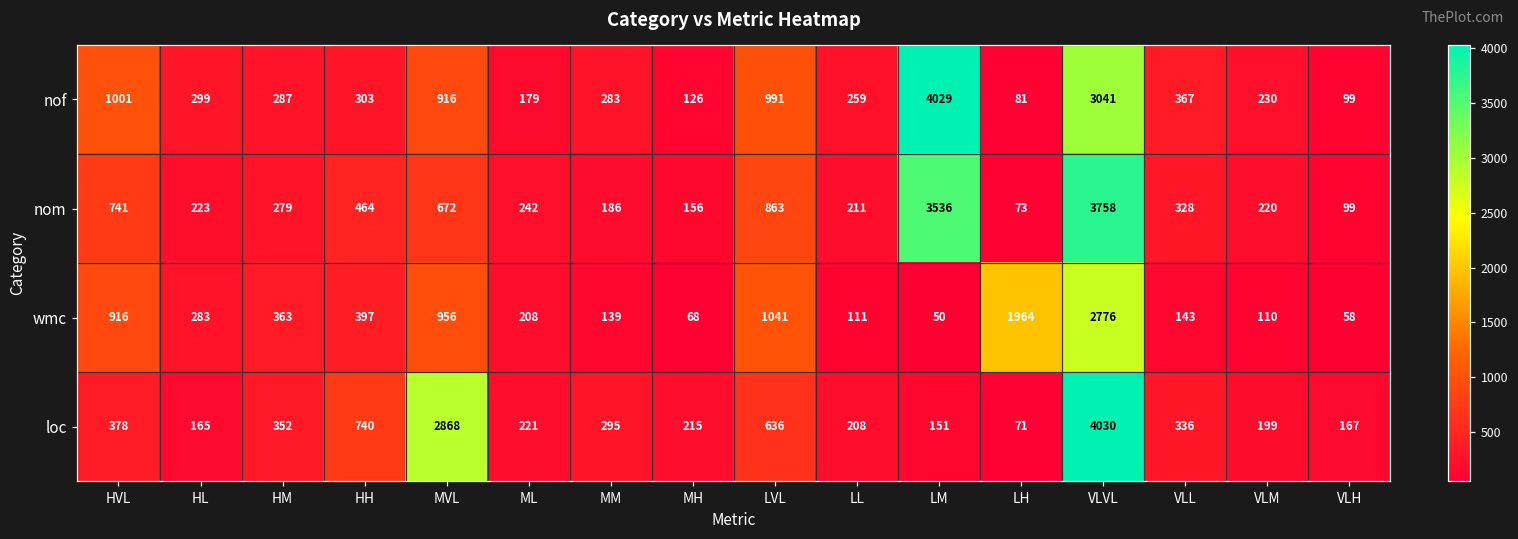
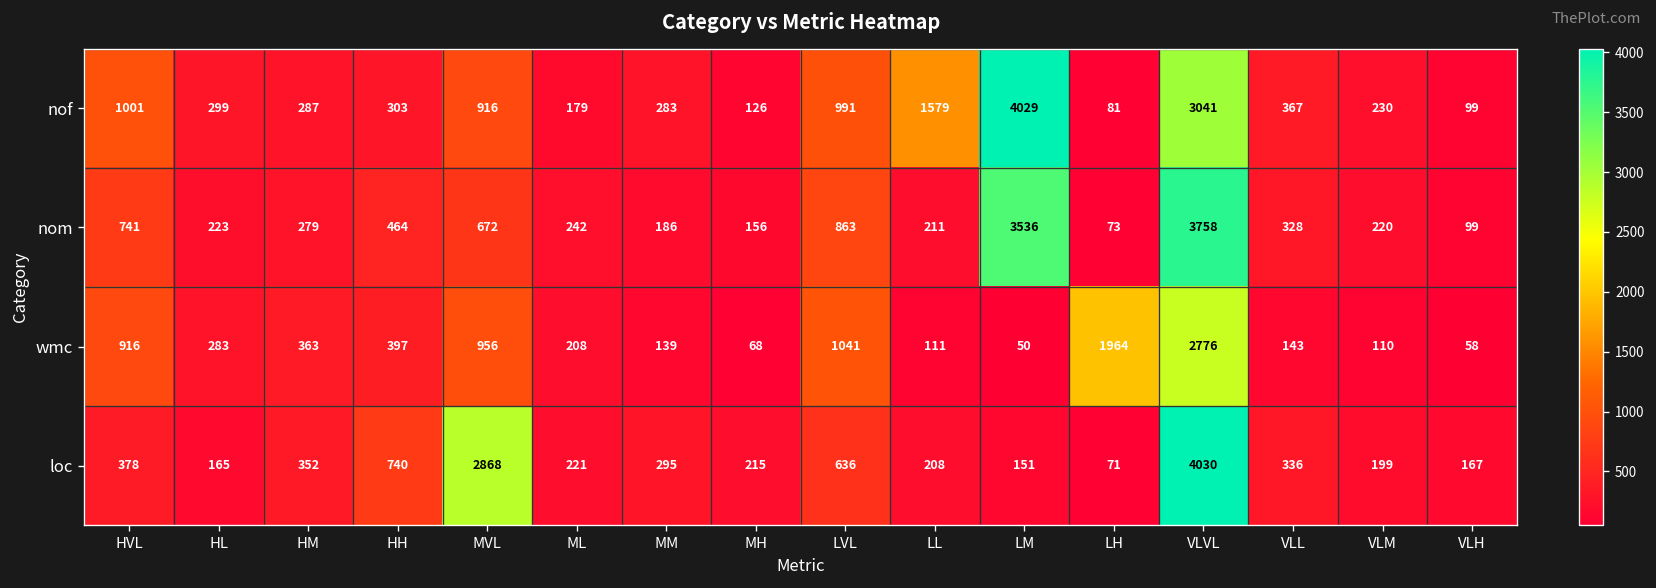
nof, LL: 259 -> 1579
